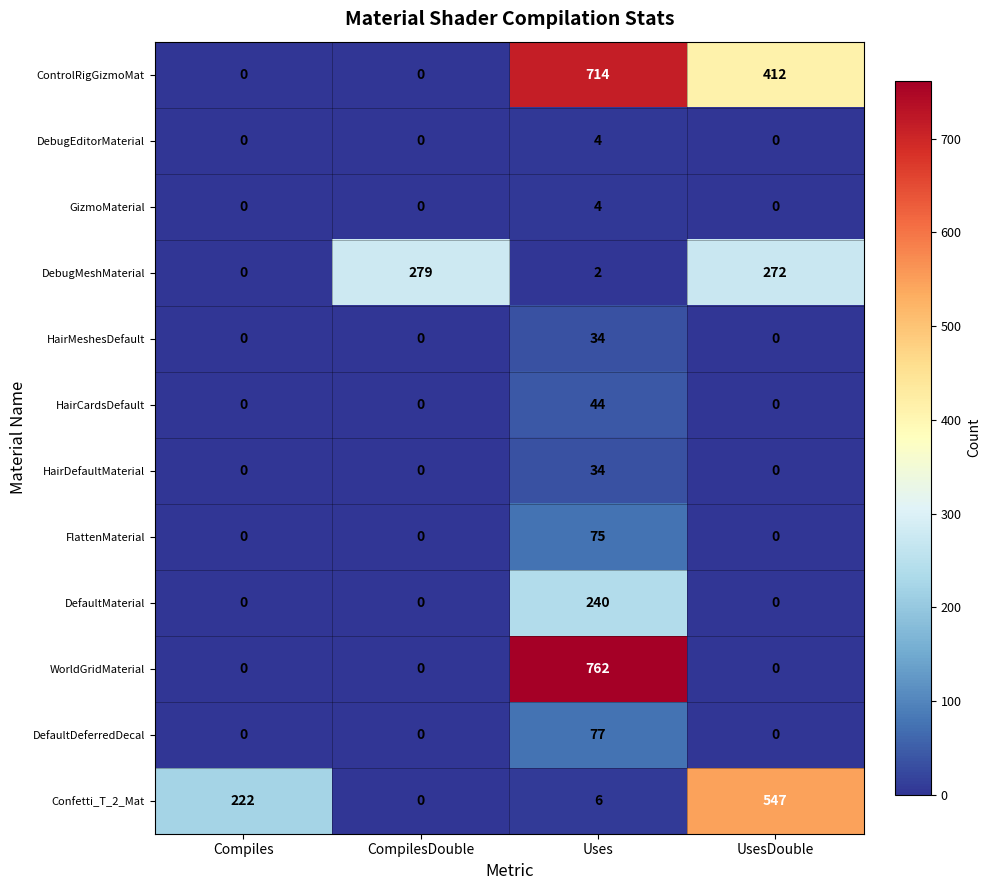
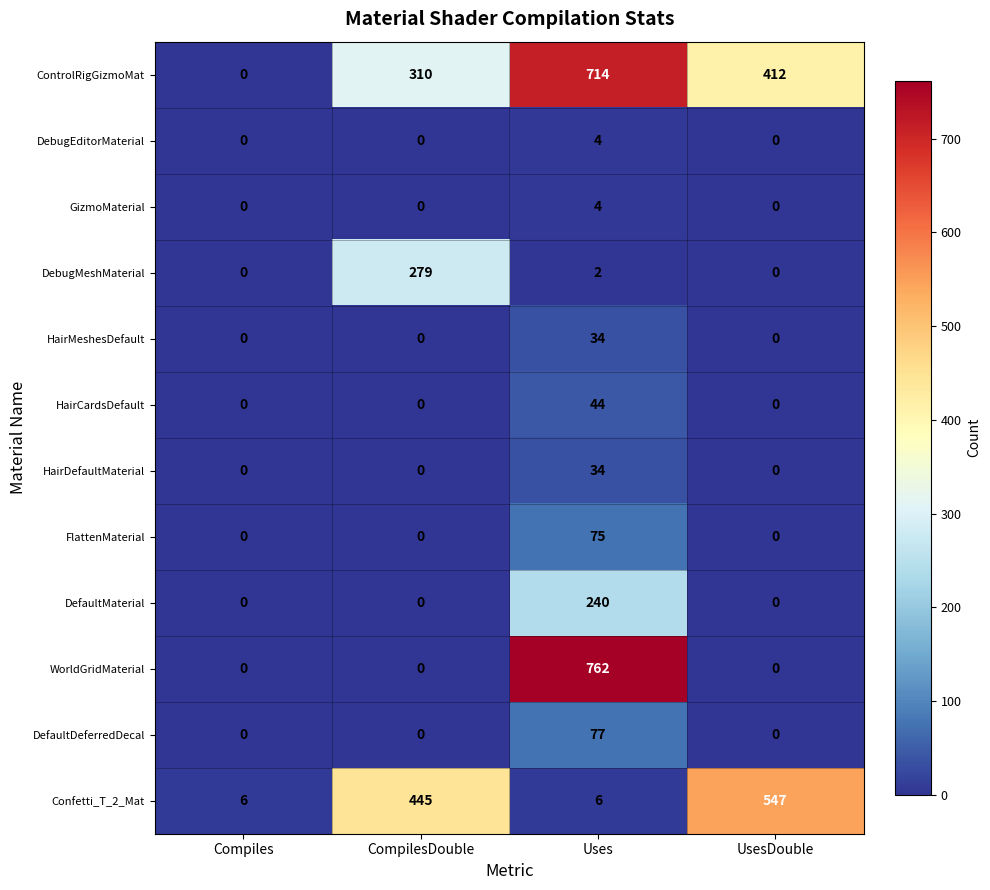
ControlRigGizmoMat, CompilesDouble: 0 -> 310
DebugMeshMaterial, UsesDouble: 272 -> 0
Confetti_T_2_Mat, Compiles: 222 -> 6
Confetti_T_2_Mat, CompilesDouble: 0 -> 445
